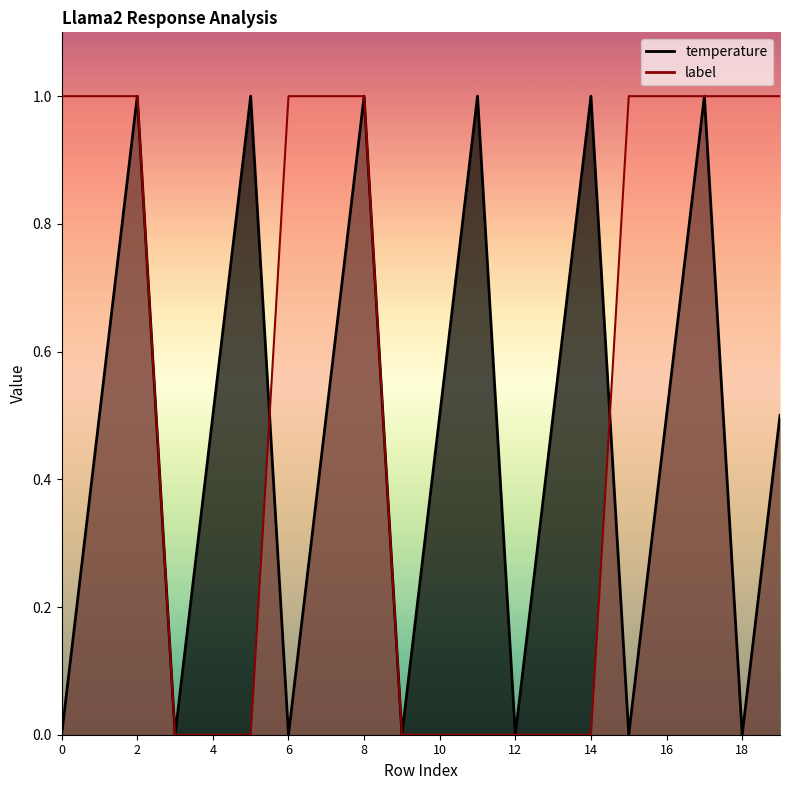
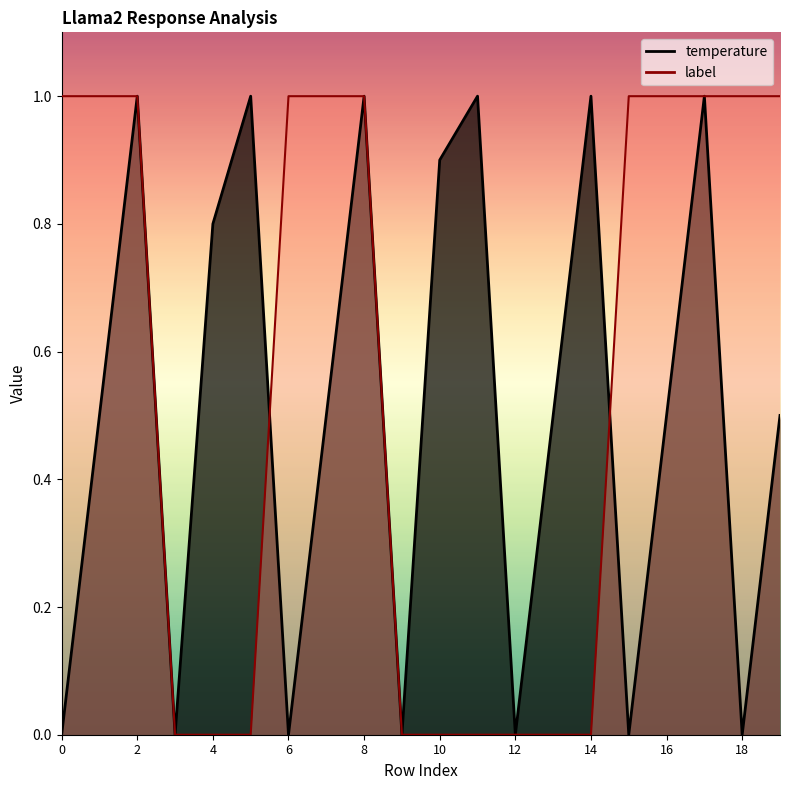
temperature, 4: 0.5 -> 0.8
temperature, 10: 0.5 -> 0.9
